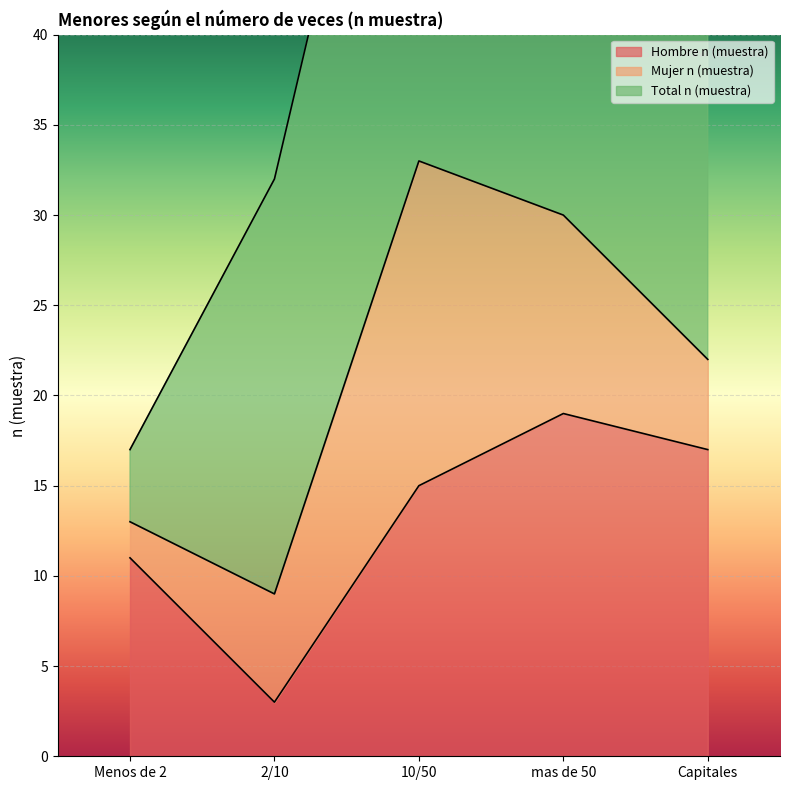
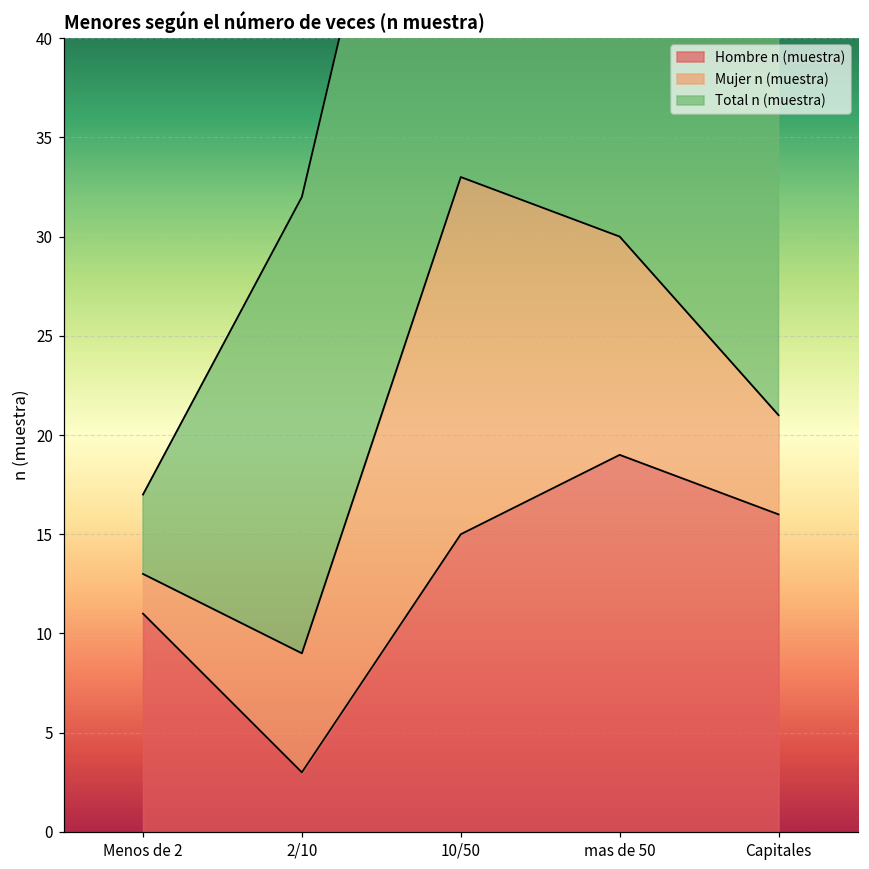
Hombre n (muestra), Capitales: 17 -> 16
